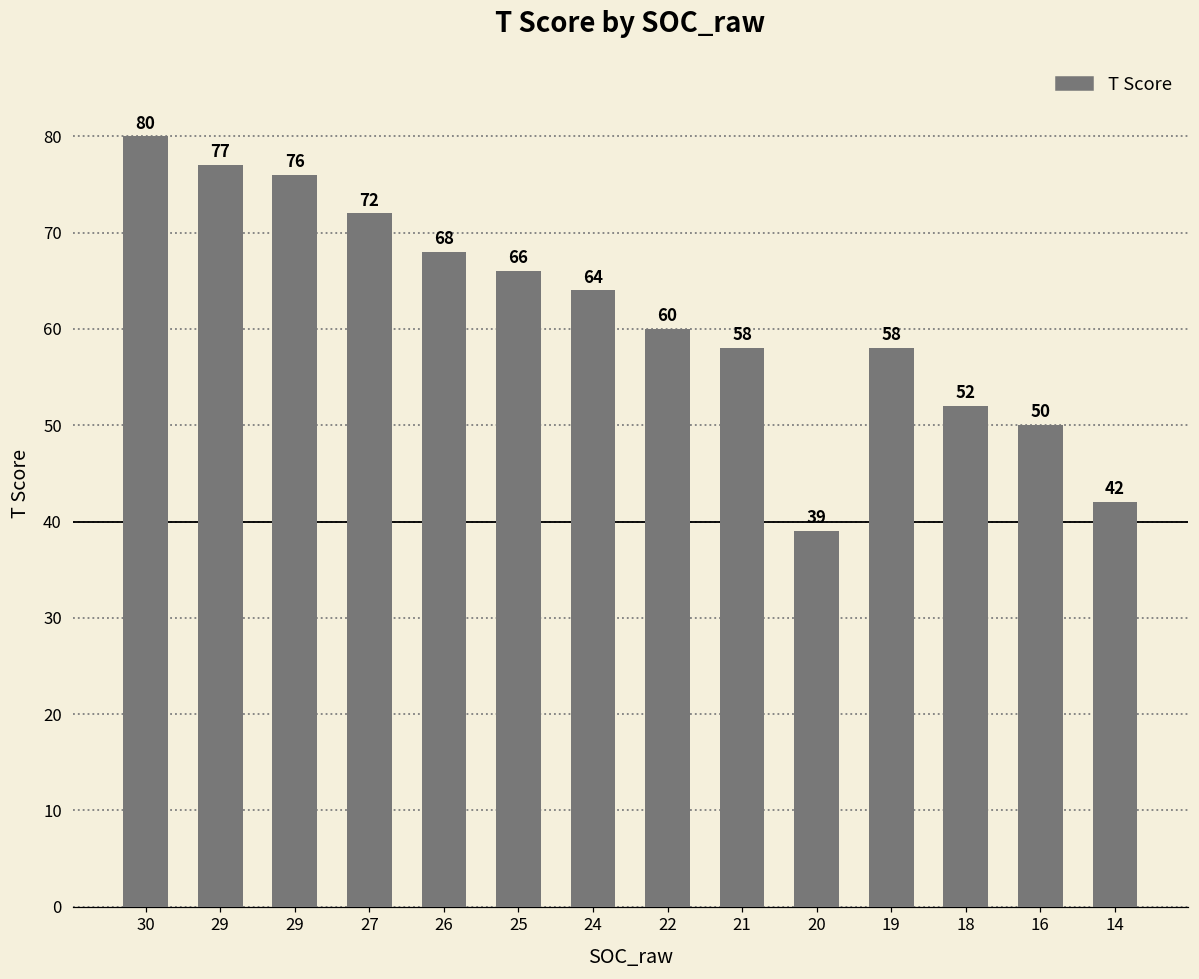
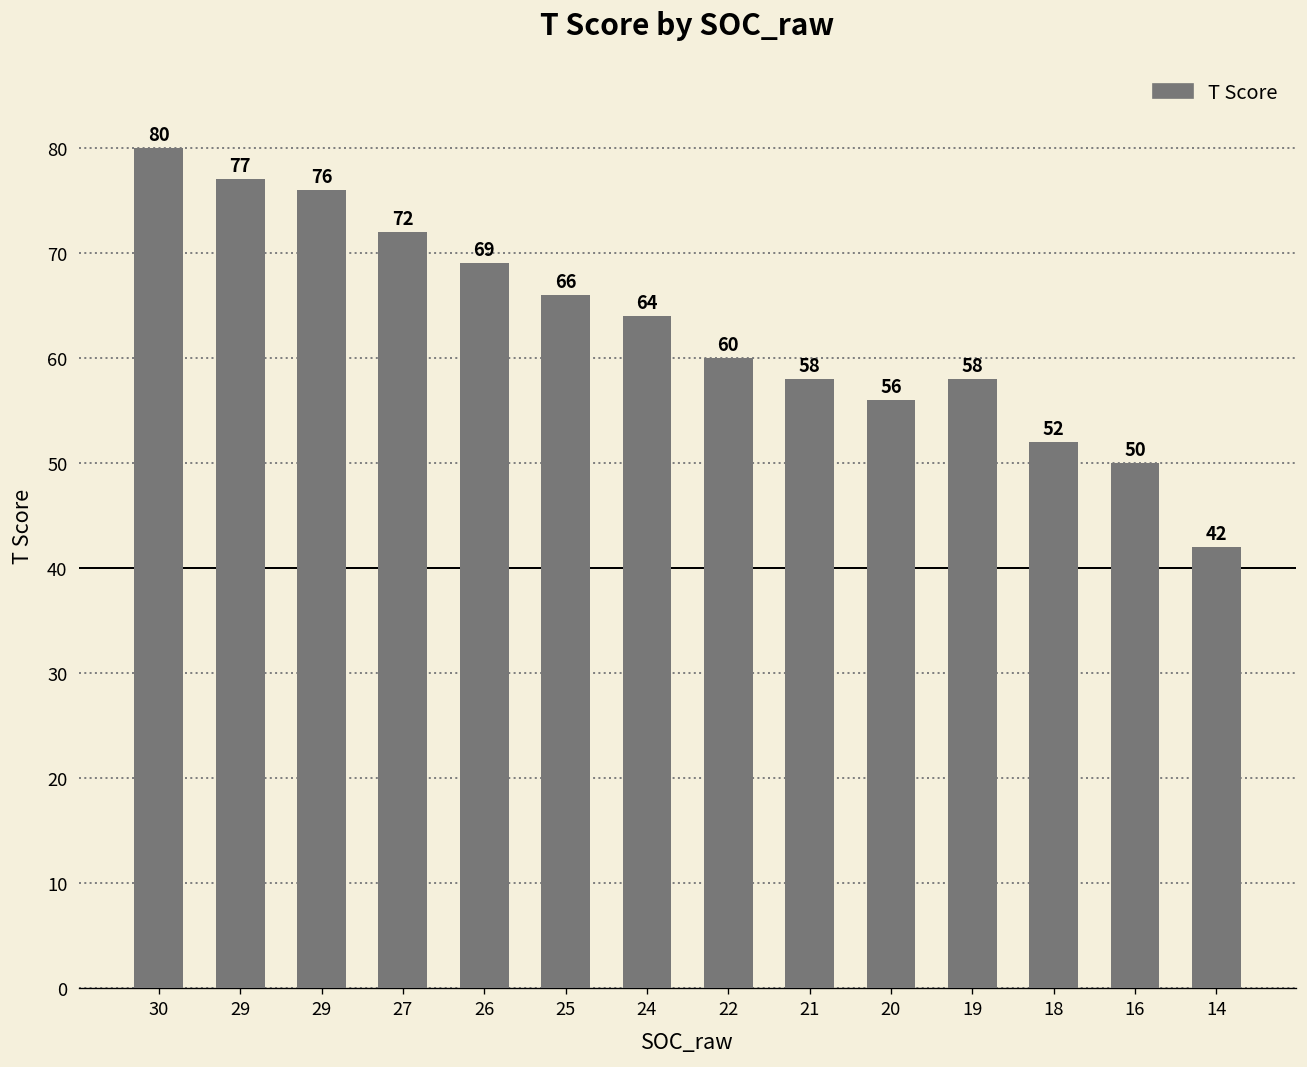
26: 68 -> 69
20: 39 -> 56
